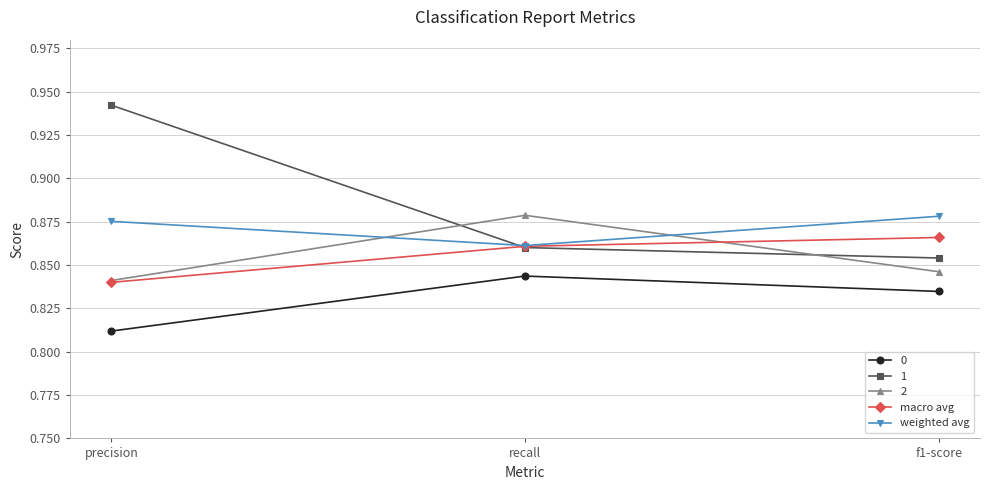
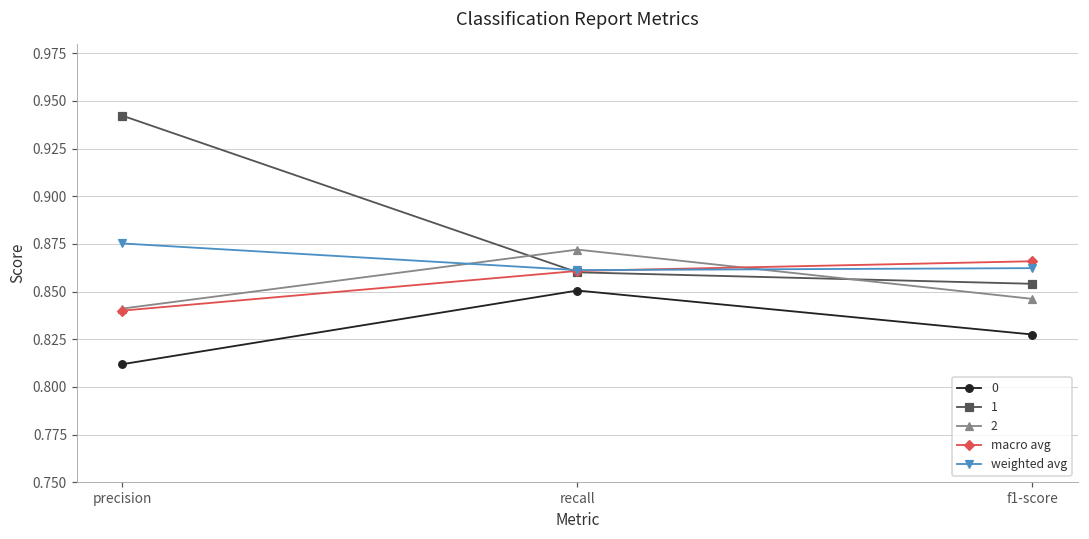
0, recall: 0.844 -> 0.851
2, recall: 0.879 -> 0.872
0, f1-score: 0.835 -> 0.827
weighted avg, f1-score: 0.878 -> 0.862
